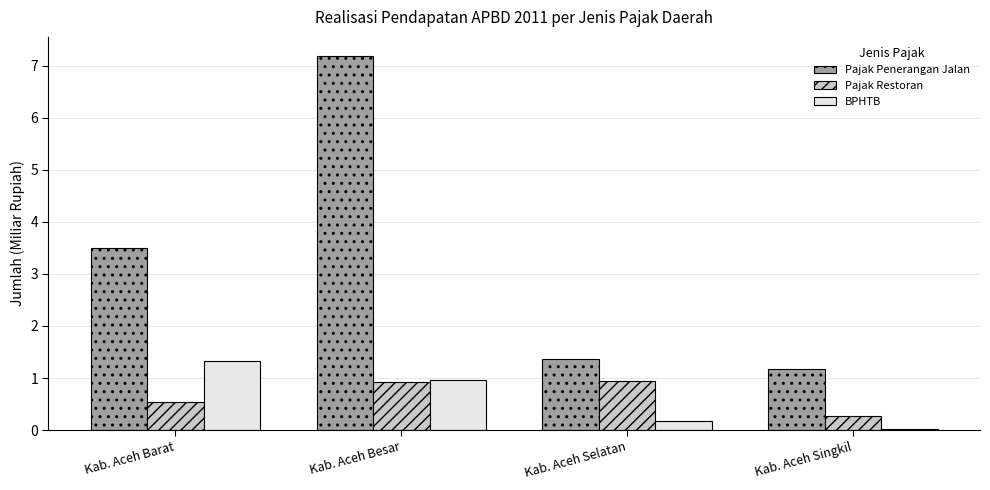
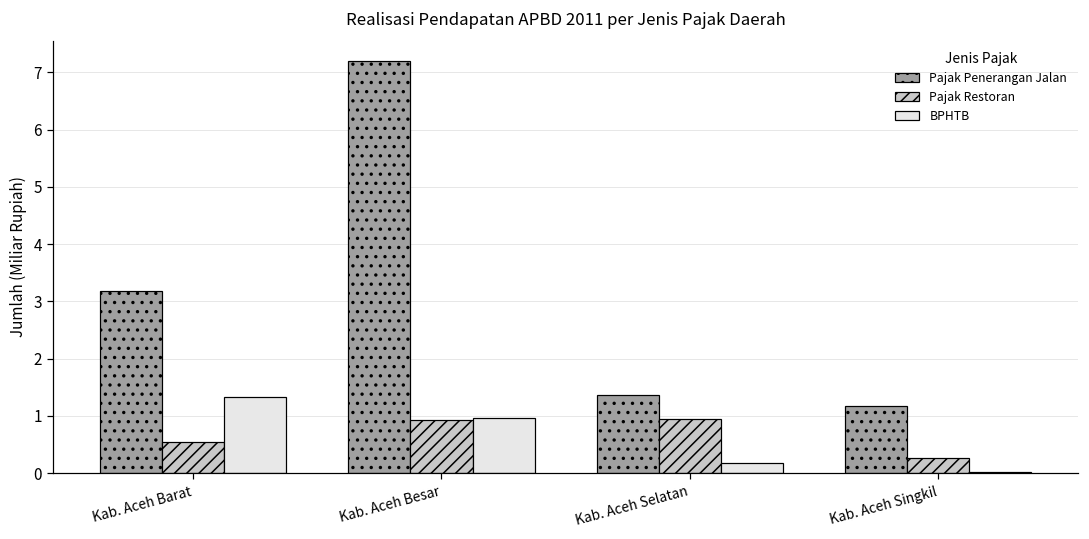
Pajak Penerangan Jalan, Kab. Aceh Barat: 3.5 -> 3.2
